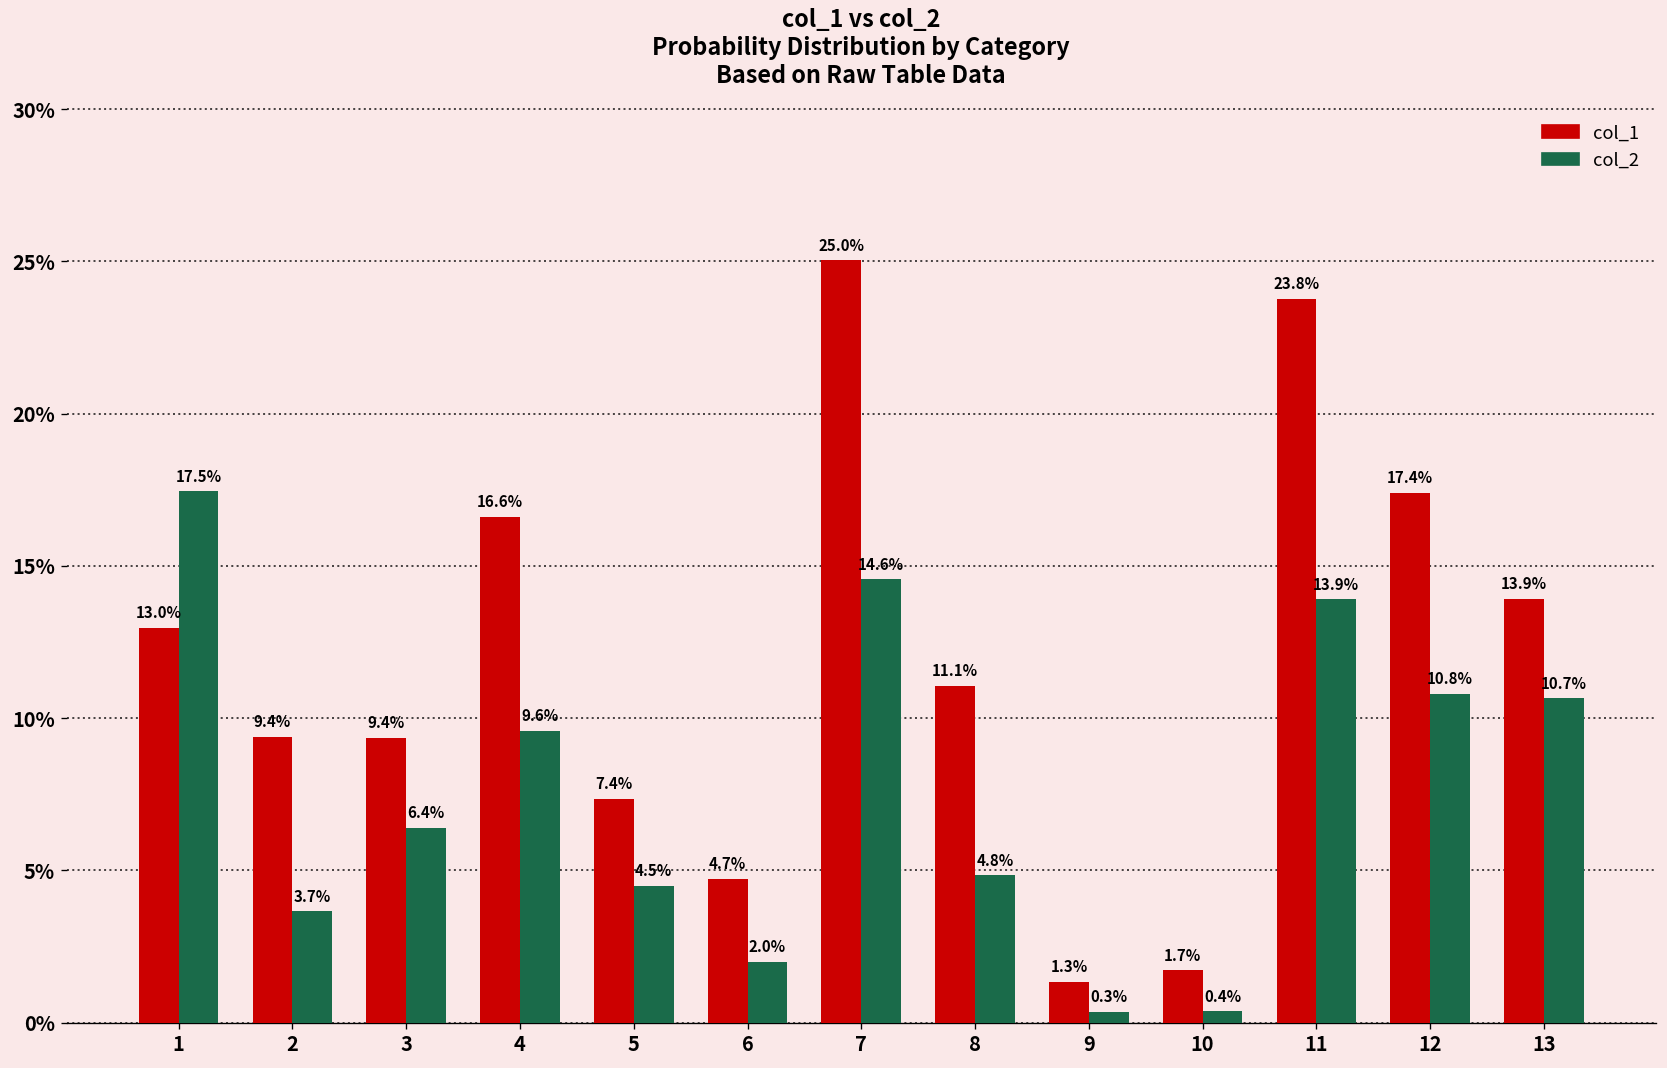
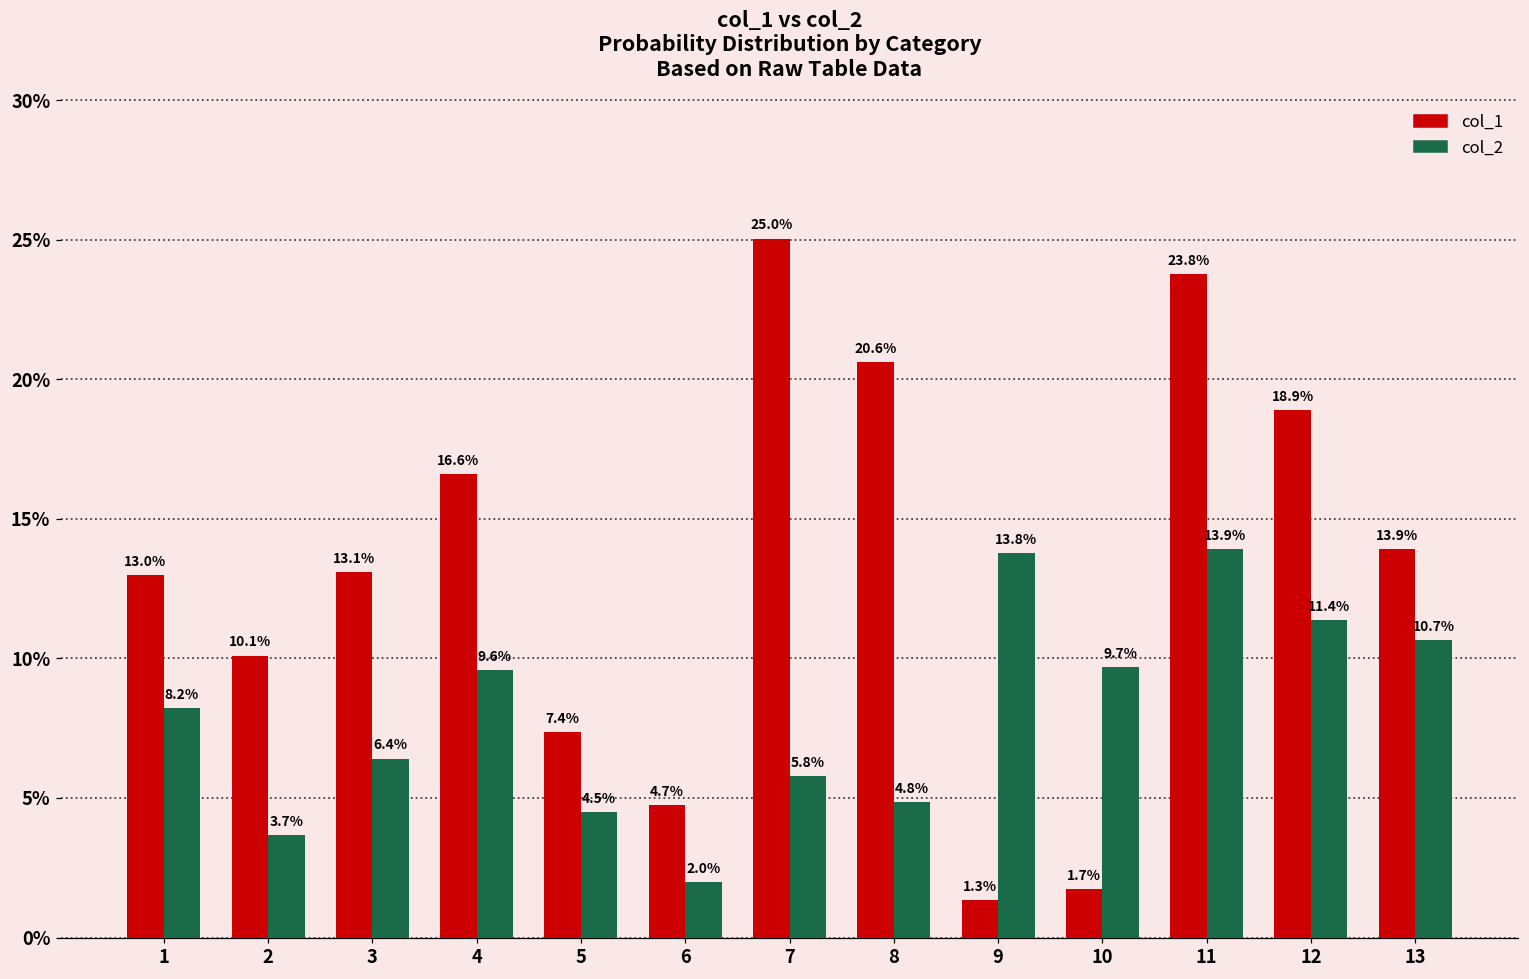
col_2, 1: 17.5% -> 8.2%
col_1, 2: 9.4% -> 10.1%
col_1, 3: 9.4% -> 13.1%
col_2, 7: 14.6% -> 5.8%
col_1, 8: 11.1% -> 20.6%
col_2, 9: 0.3% -> 13.8%
col_2, 10: 0.4% -> 9.7%
col_1, 12: 17.4% -> 18.9%
col_2, 12: 10.8% -> 11.4%
